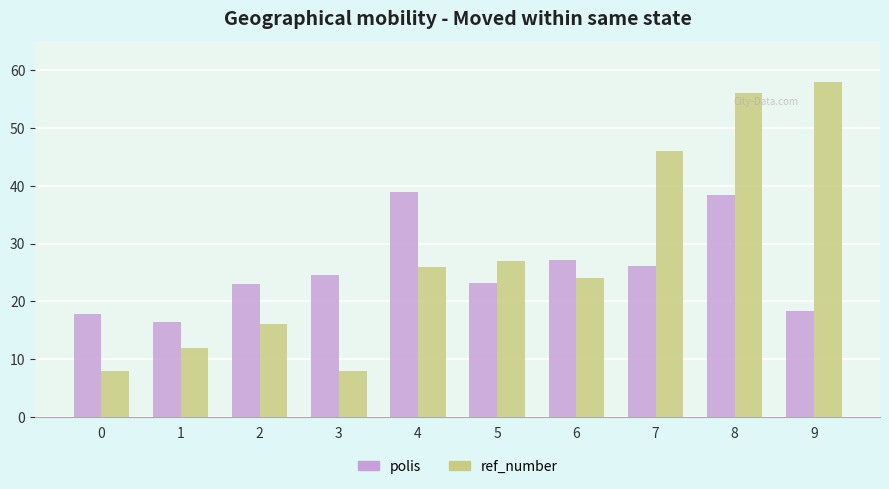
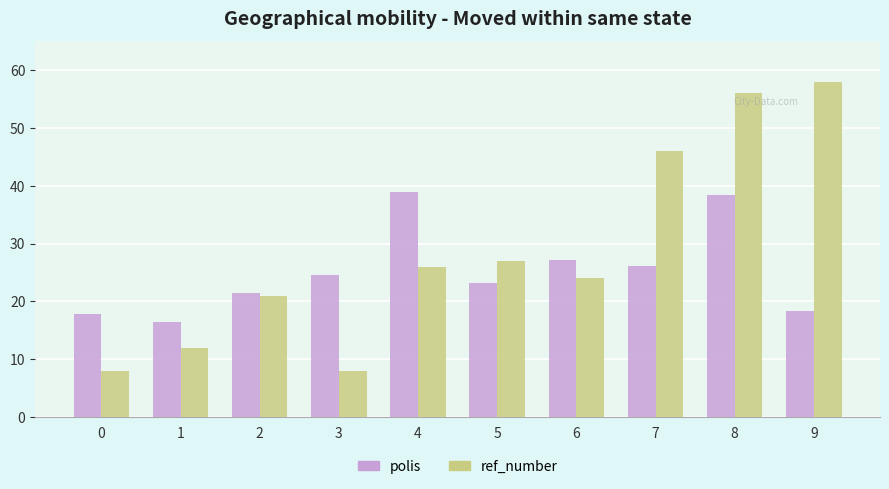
polis, 2: 23 -> 22
ref_number, 2: 16 -> 21
